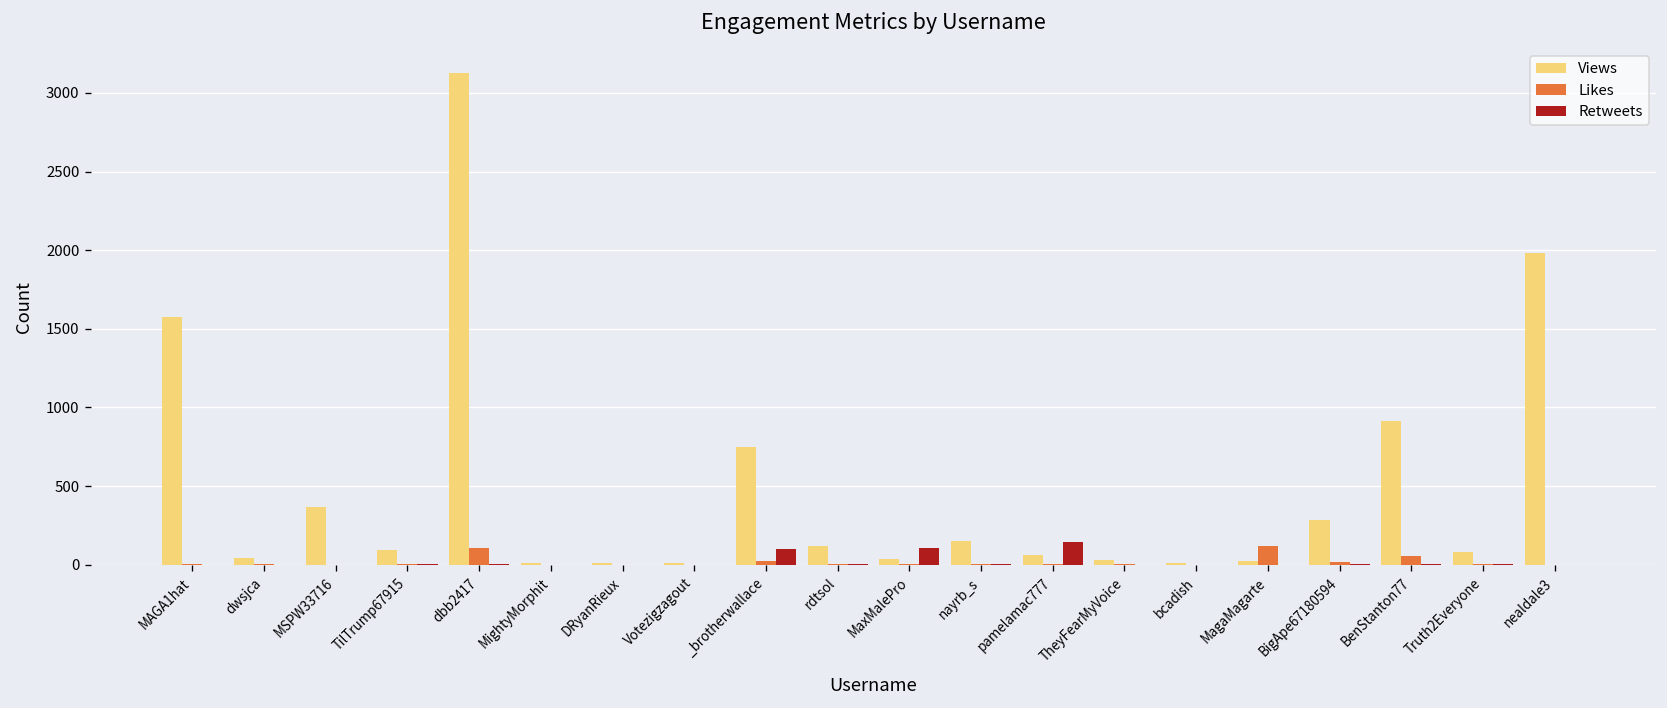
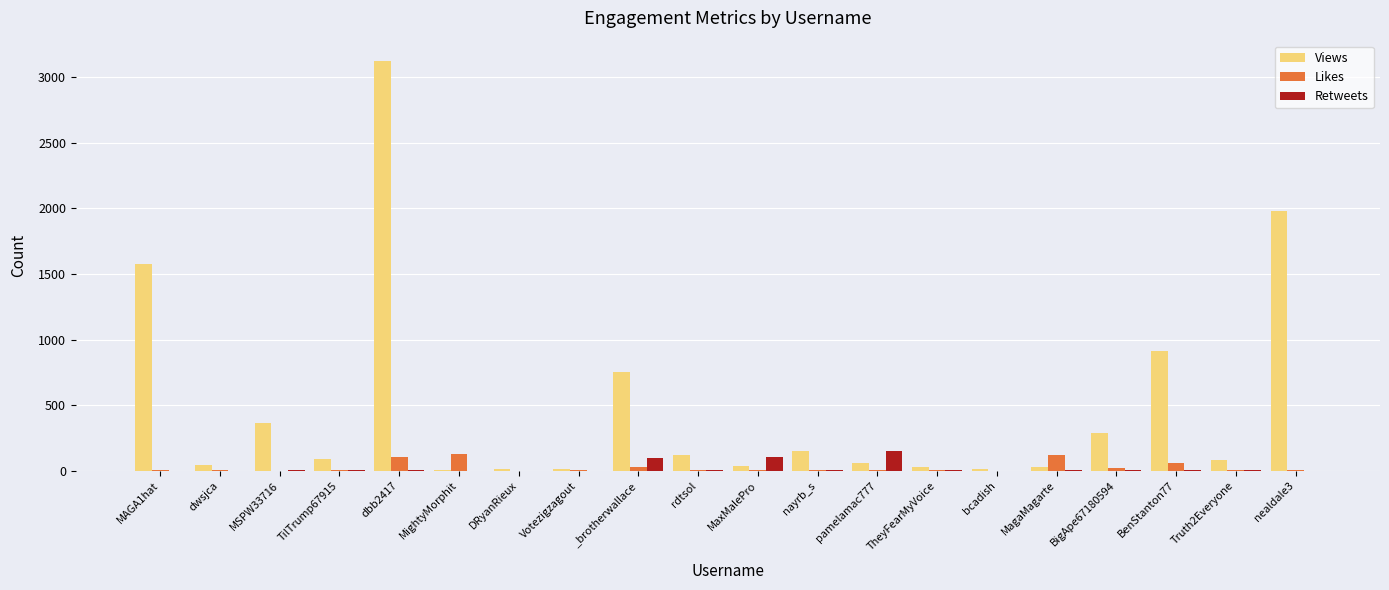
Likes, MightyMorphit: 0 -> 130
